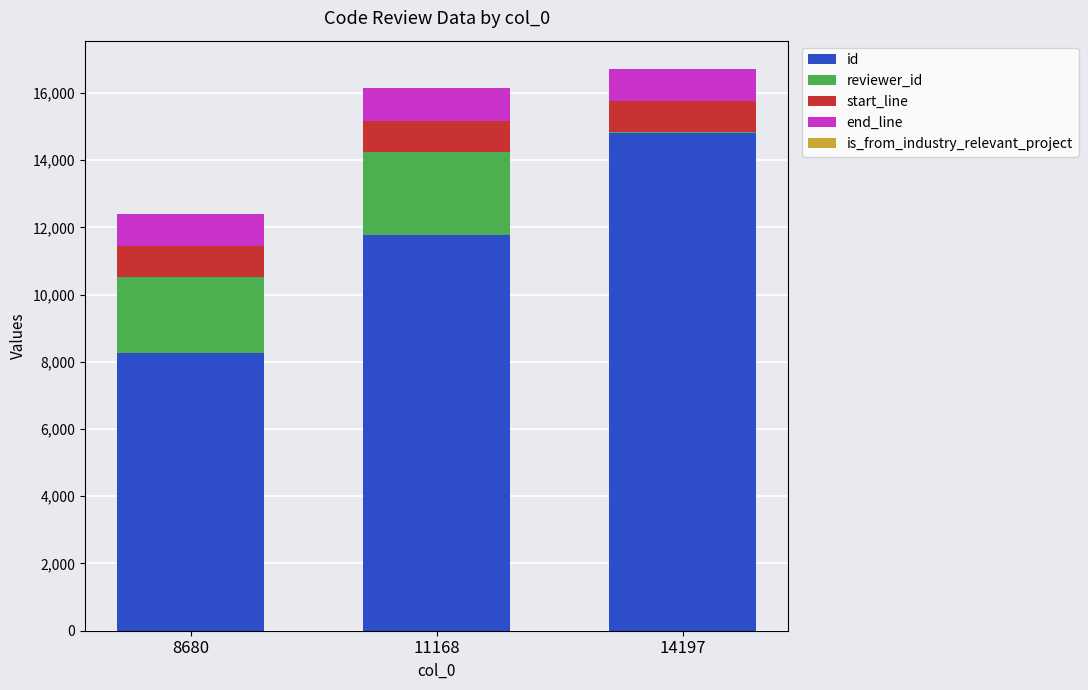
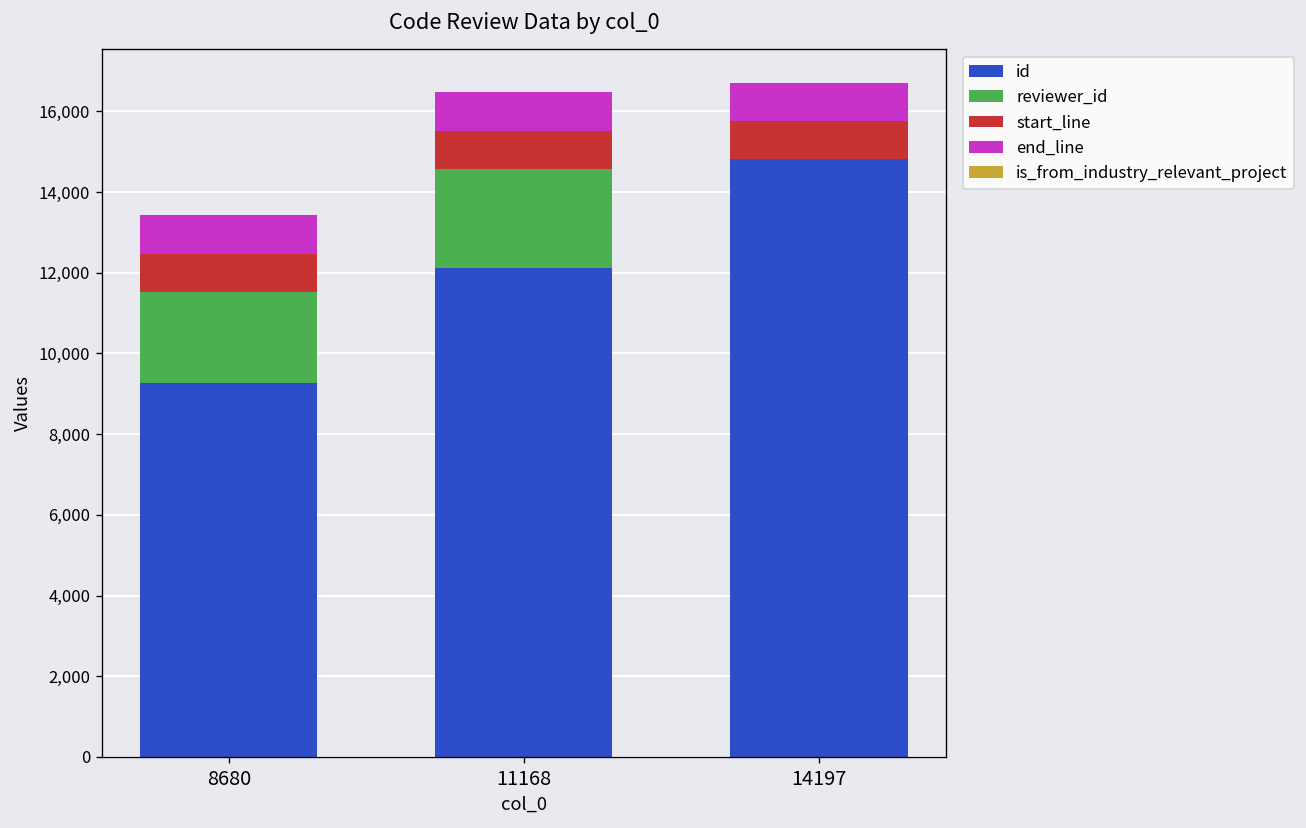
id, 8680: 8,300 -> 9,300
id, 11168: 11,800 -> 12,100
